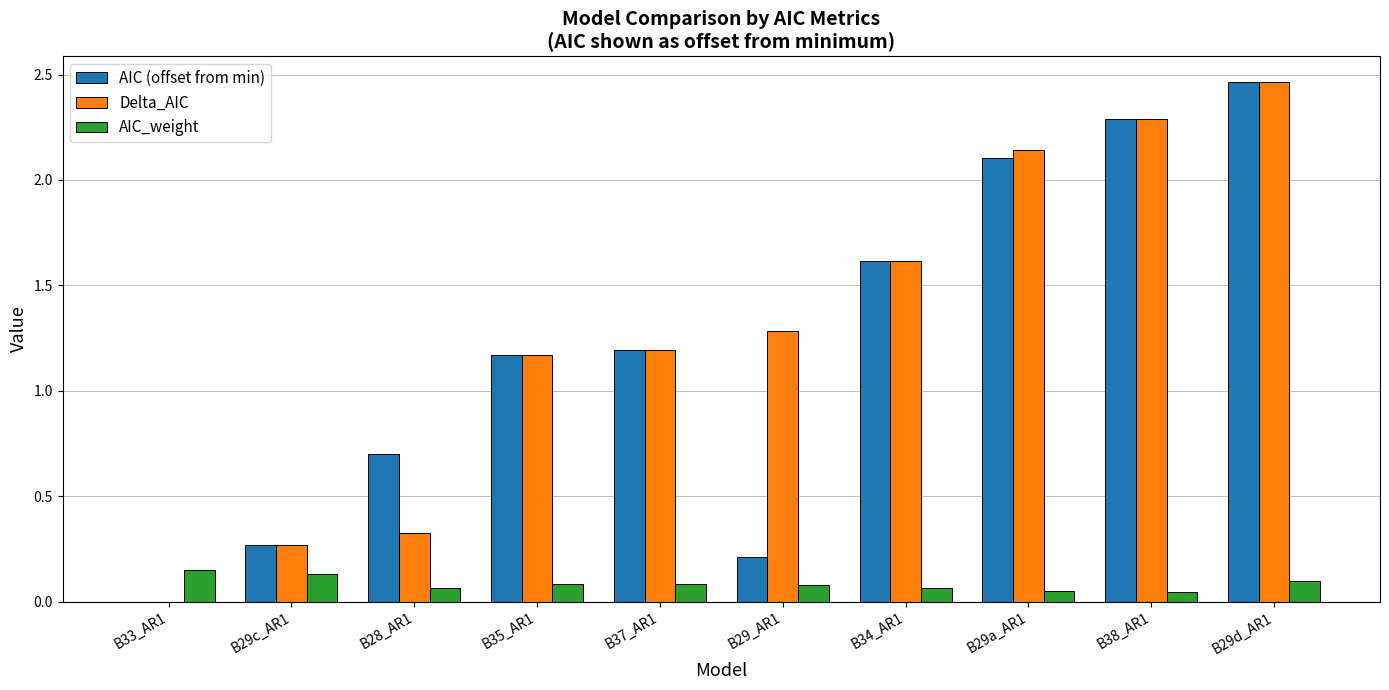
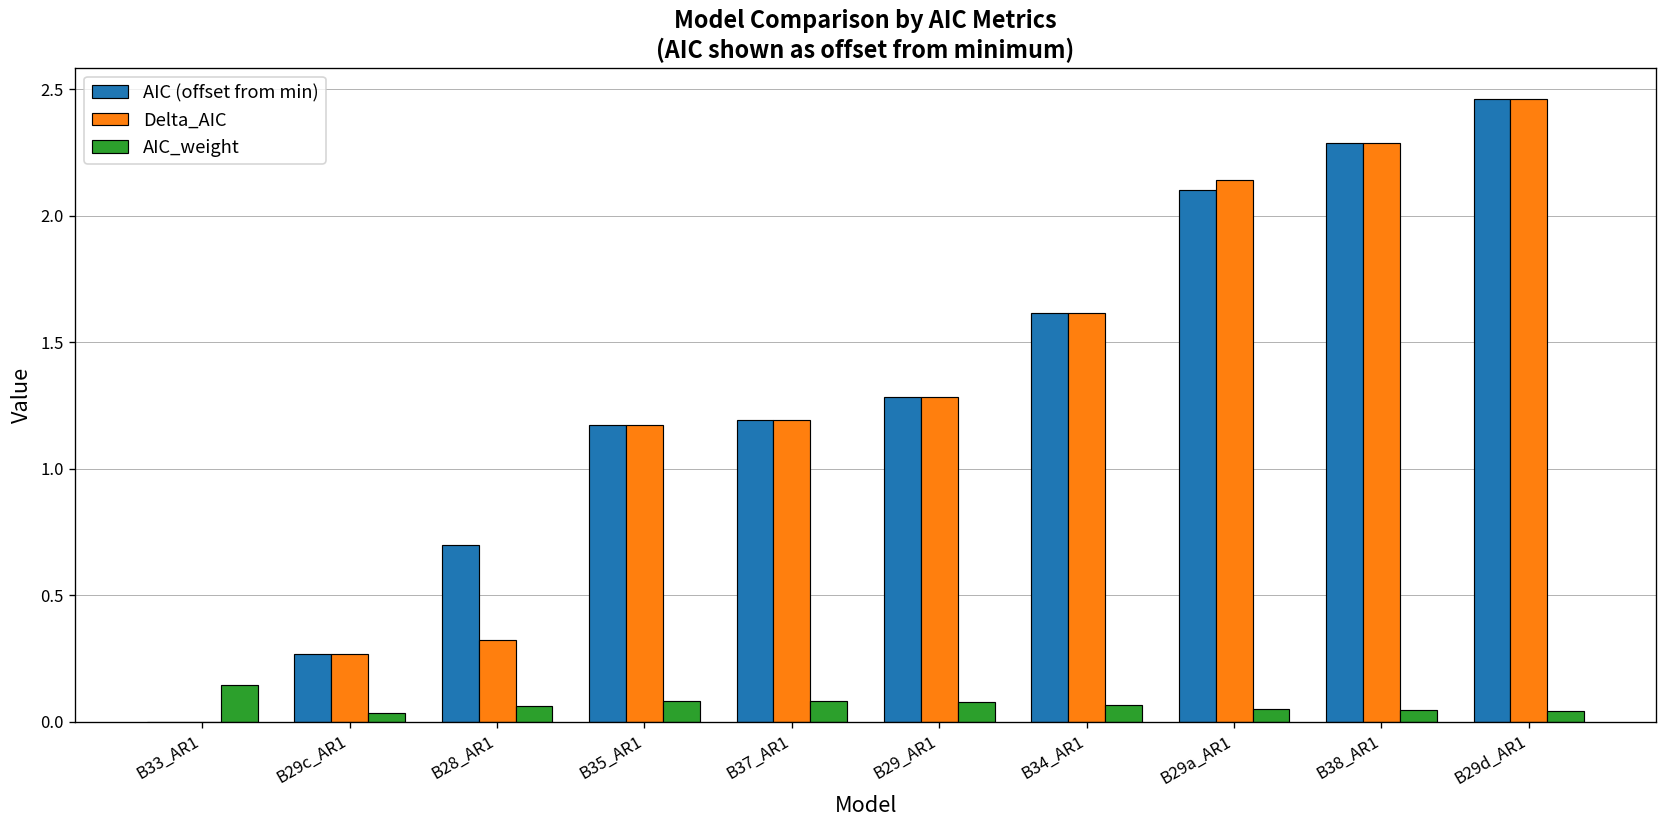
AIC_weight, B29c_AR1: 0.13 -> 0.04
AIC (offset from min), B29_AR1: 0.21 -> 1.28
AIC_weight, B29d_AR1: 0.10 -> 0.04
